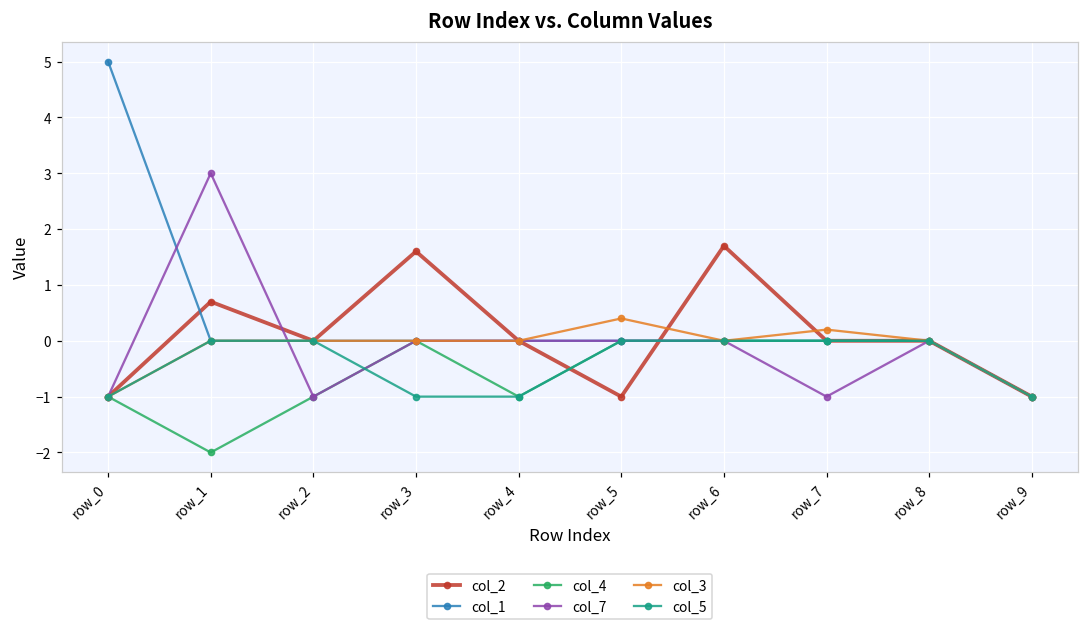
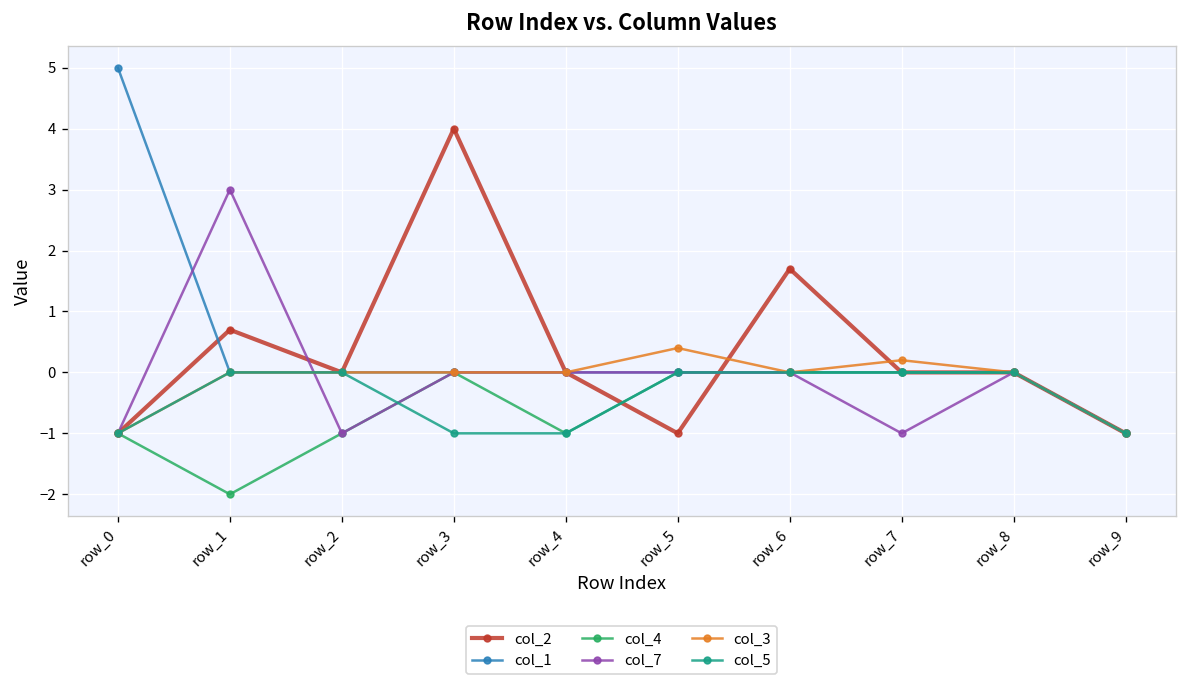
col_2, row_3: 1.6 -> 4.0
